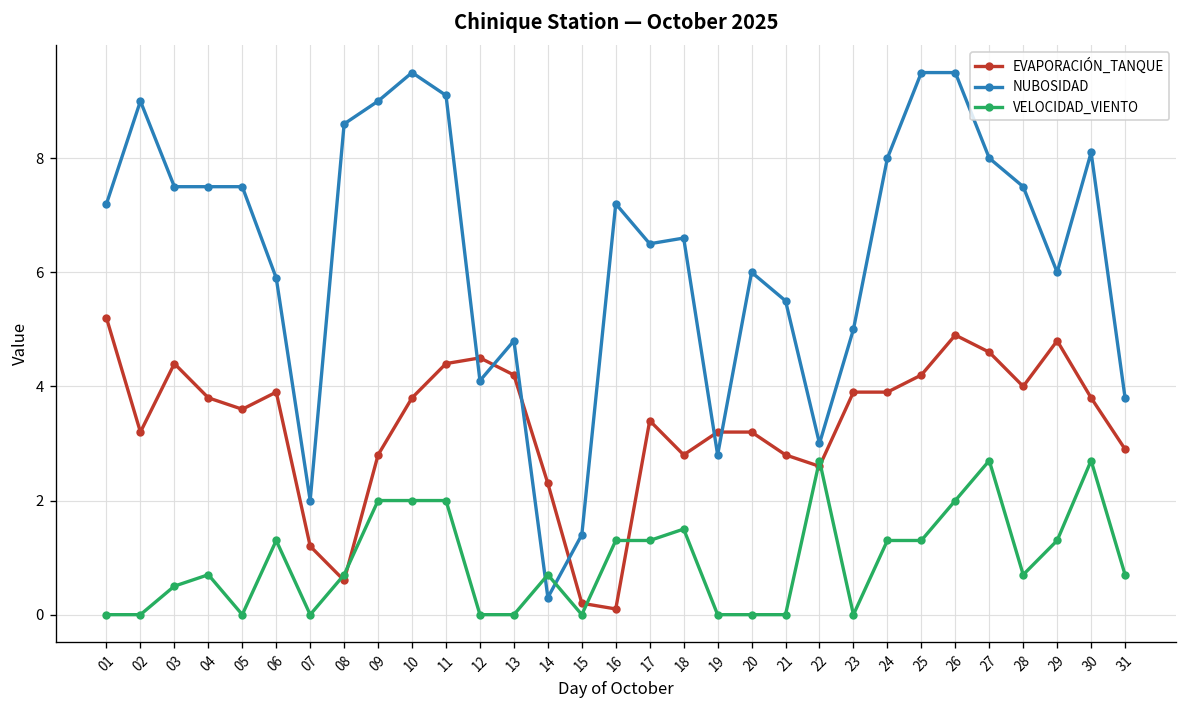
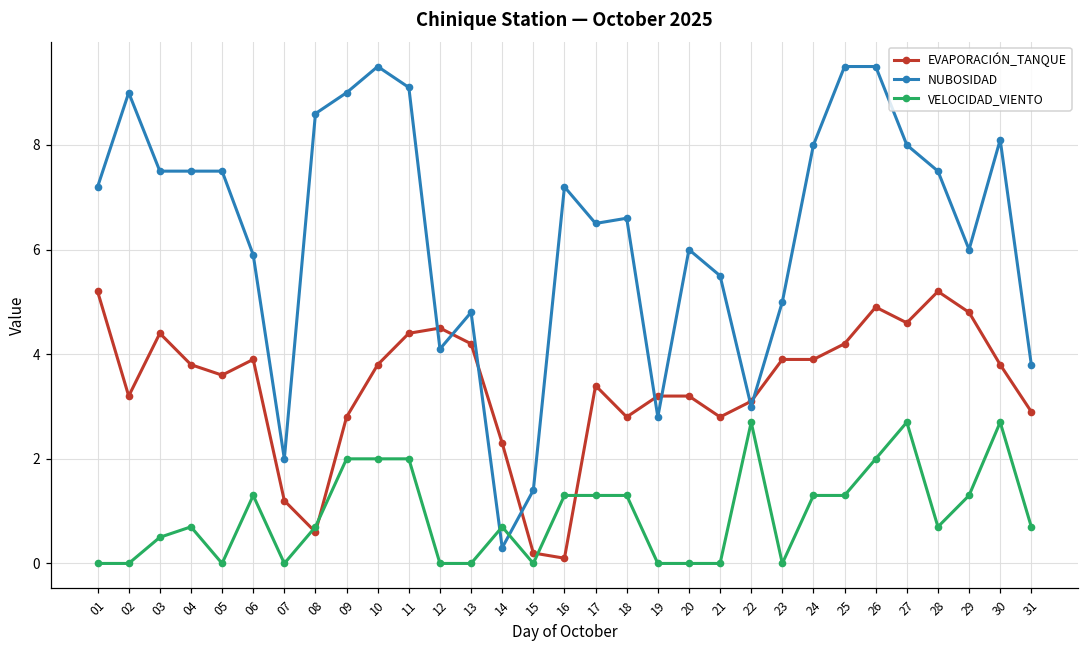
VELOCIDAD_VIENTO, 18: 1.5 -> 1.3
EVAPORACIÓN_TANQUE, 22: 2.6 -> 3.1
EVAPORACIÓN_TANQUE, 28: 4.0 -> 5.2
